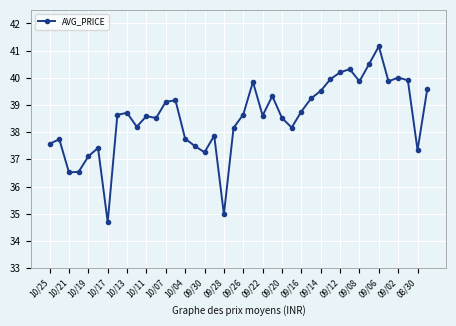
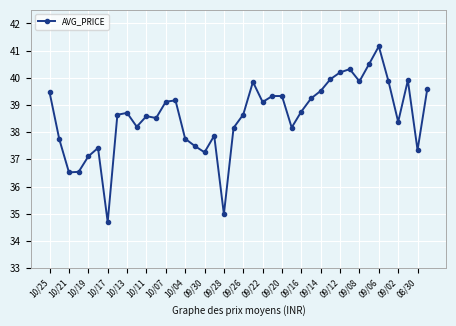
10/25: 37.6 -> 39.5
09/22: 38.6 -> 39.1
09/20: 38.5 -> 39.3
09/02: 40.0 -> 38.4
